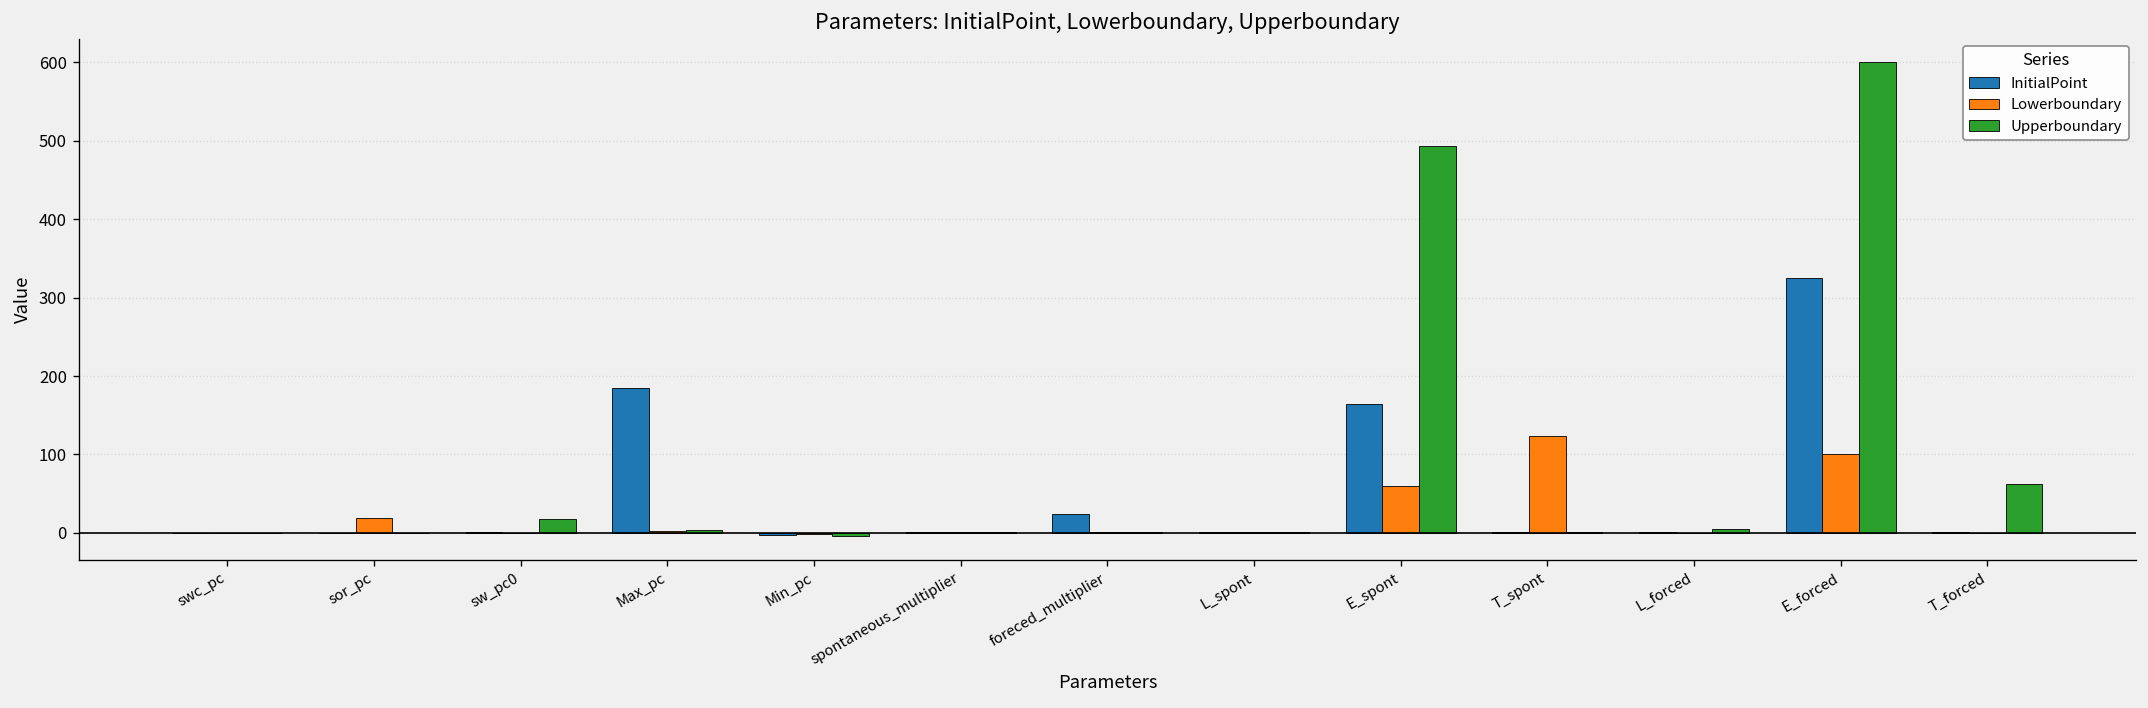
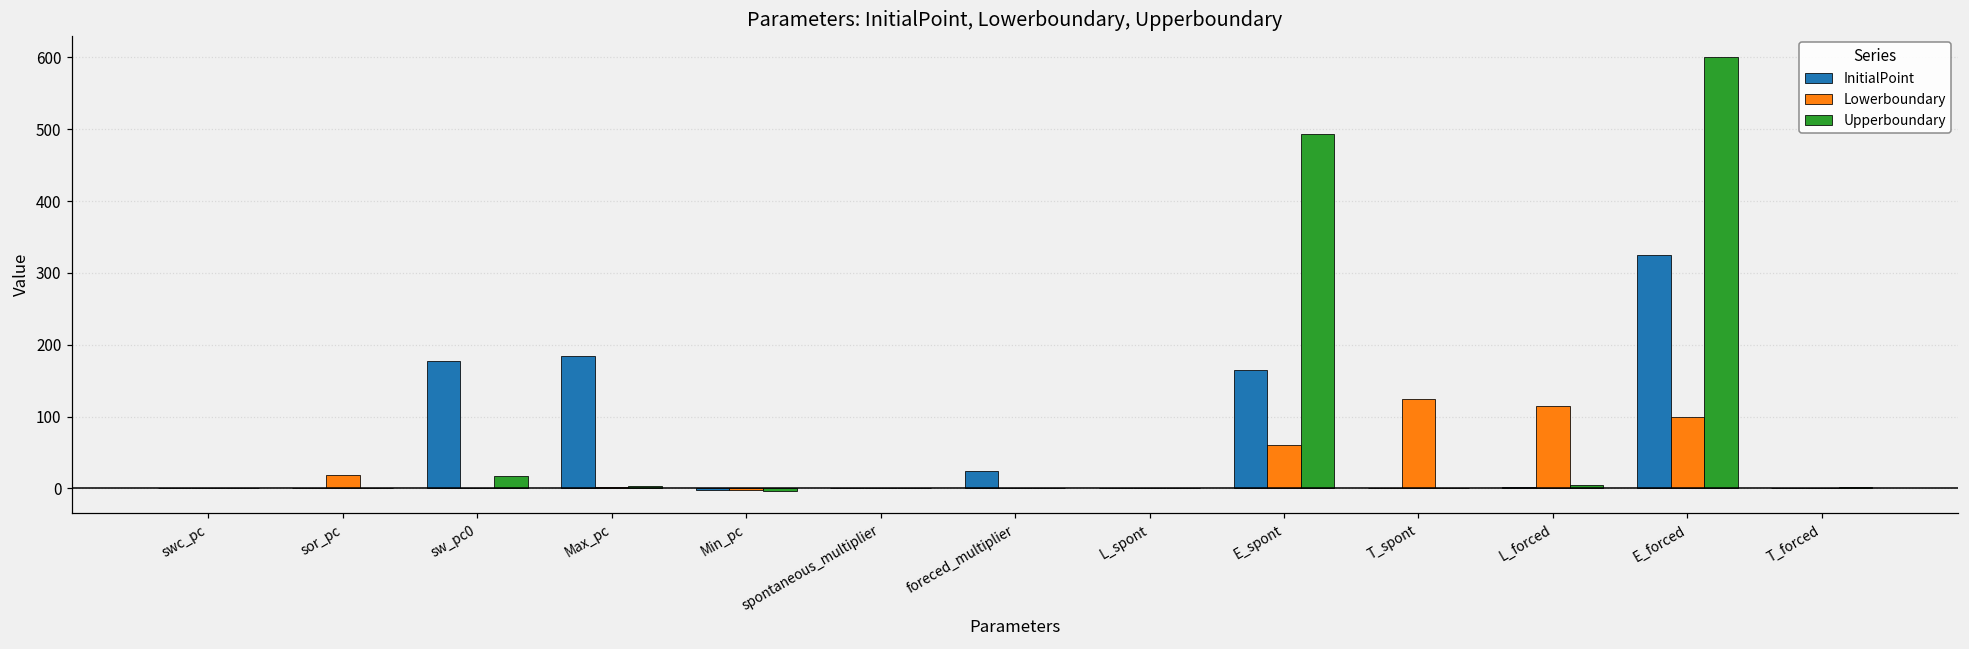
InitialPoint, sw_pc0: 0 -> 180
Lowerboundary, L_forced: 0 -> 110
Upperboundary, T_forced: 60 -> 0
